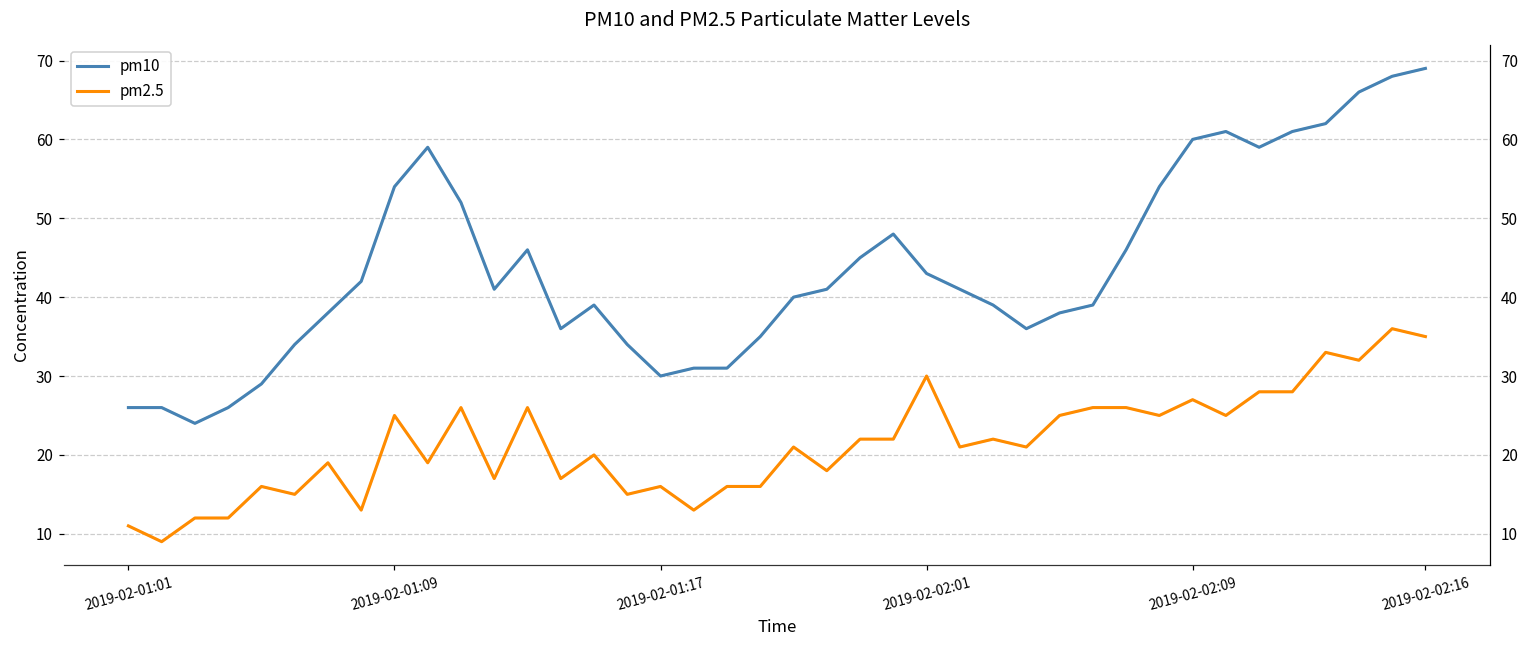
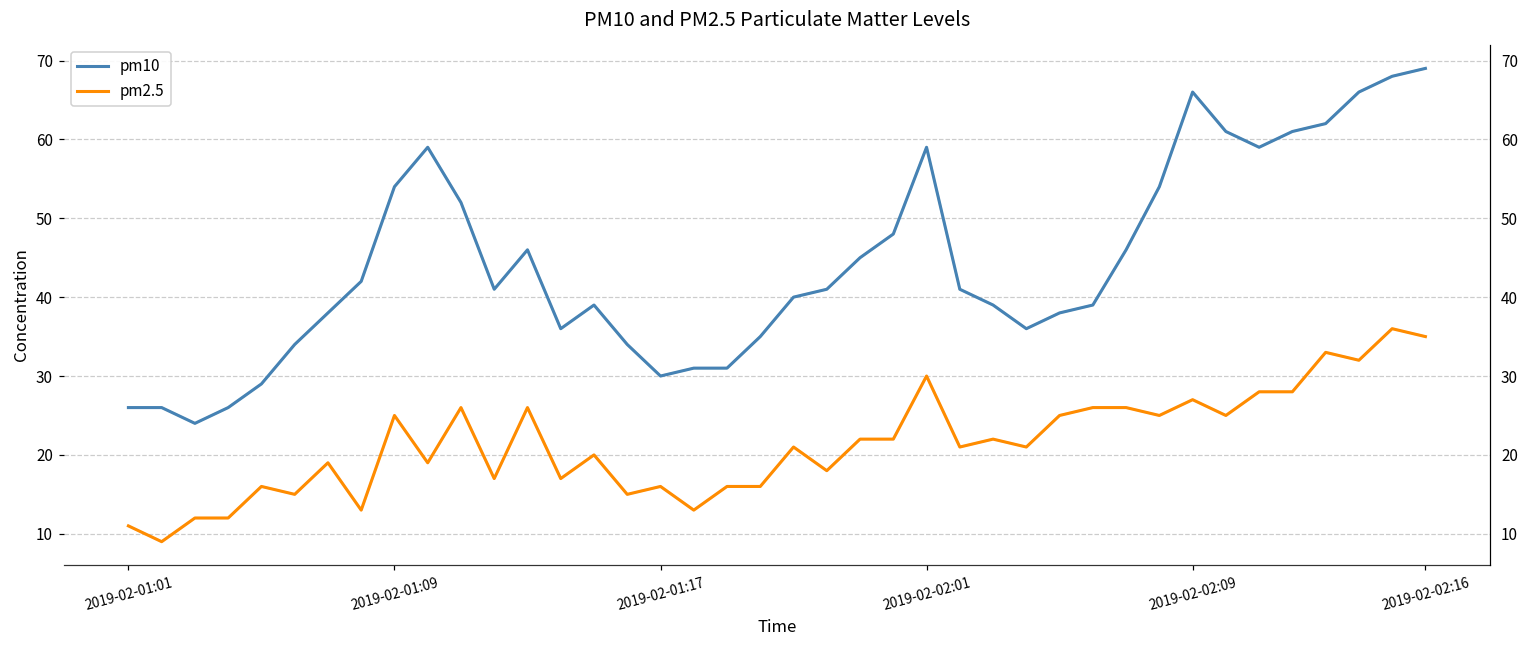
pm10, 2019-02-02:01: 43 -> 59
pm10, 2019-02-02:09: 60 -> 66
